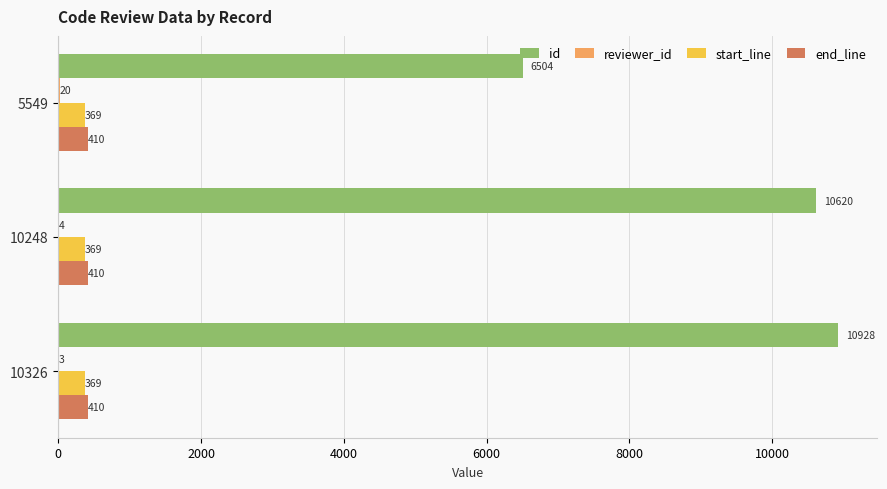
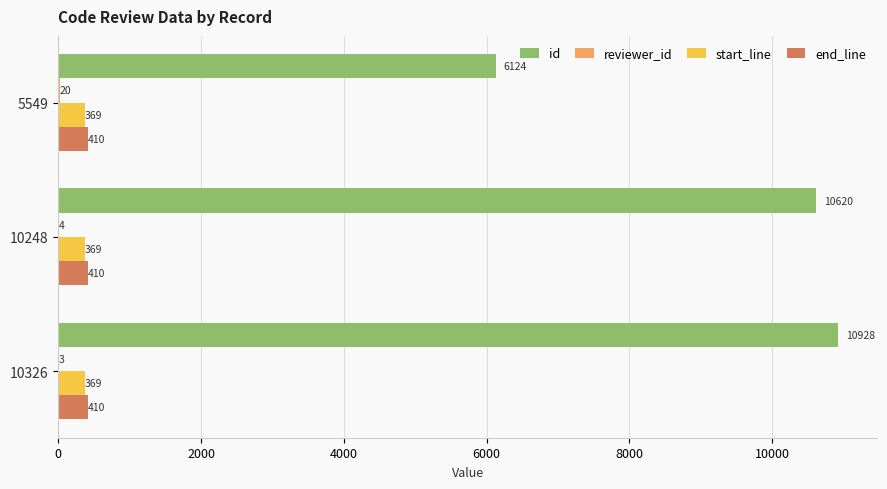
id, 5549: 6504 -> 6124
